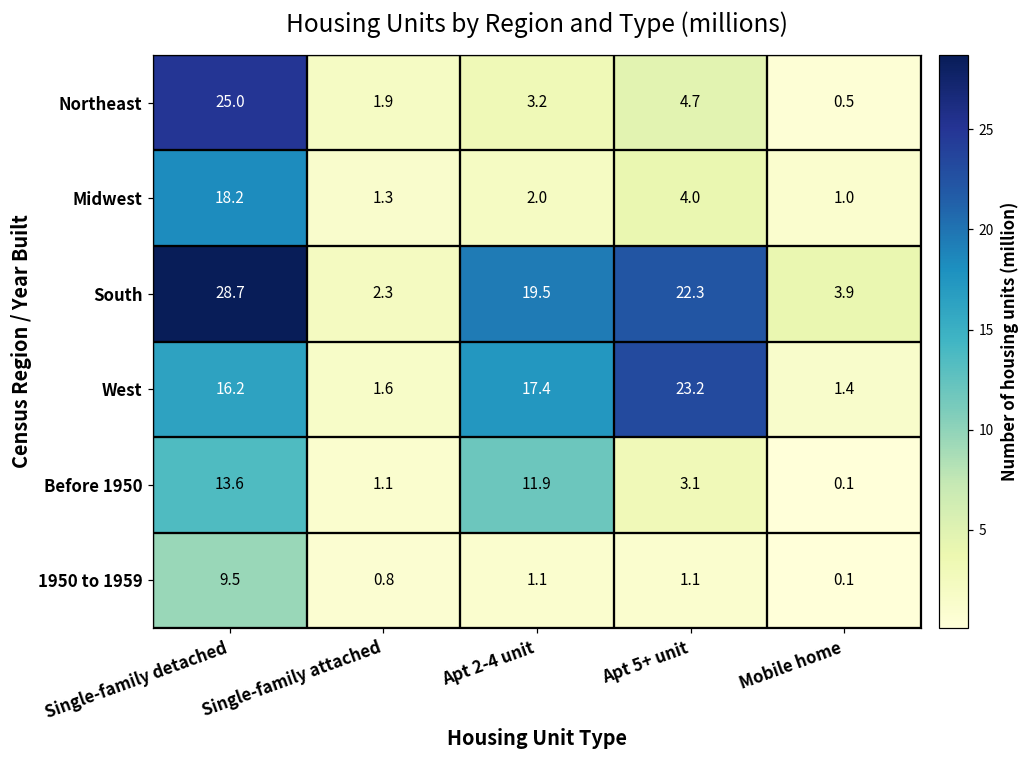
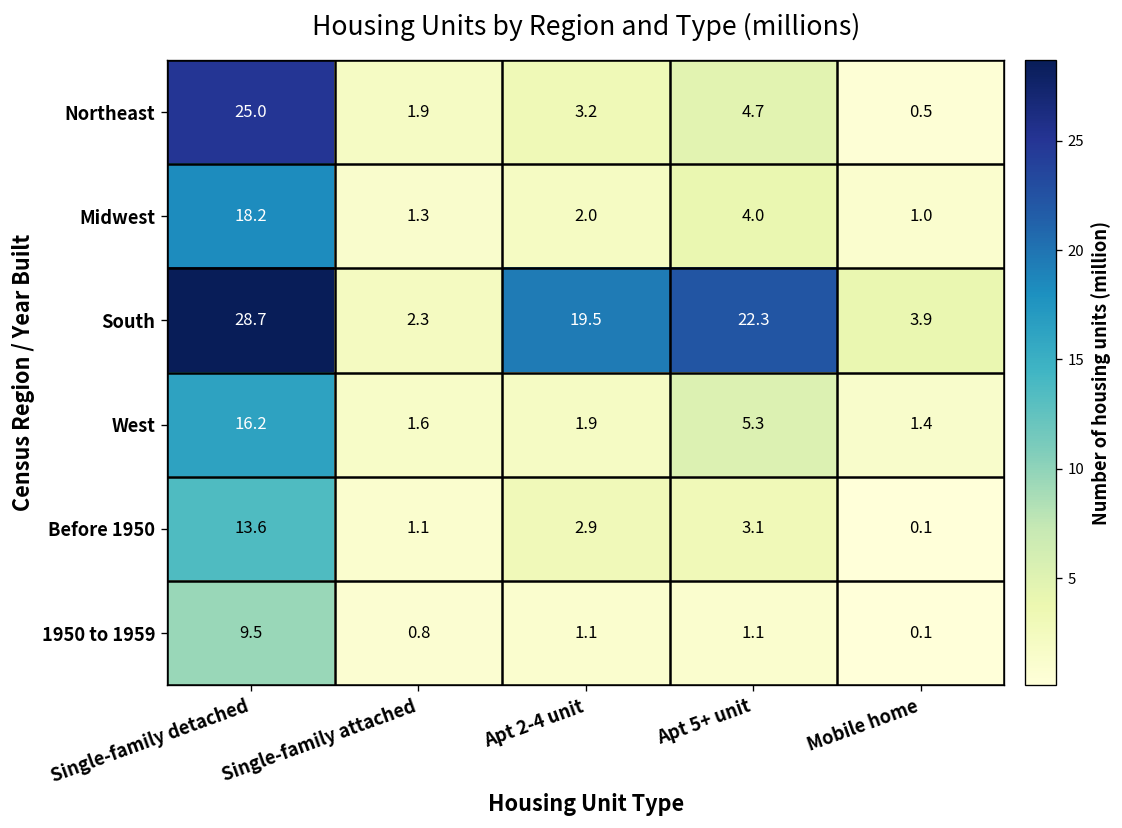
West, Apt 2-4 unit: 17.4 -> 1.9
West, Apt 5+ unit: 23.2 -> 5.3
Before 1950, Apt 2-4 unit: 11.9 -> 2.9
